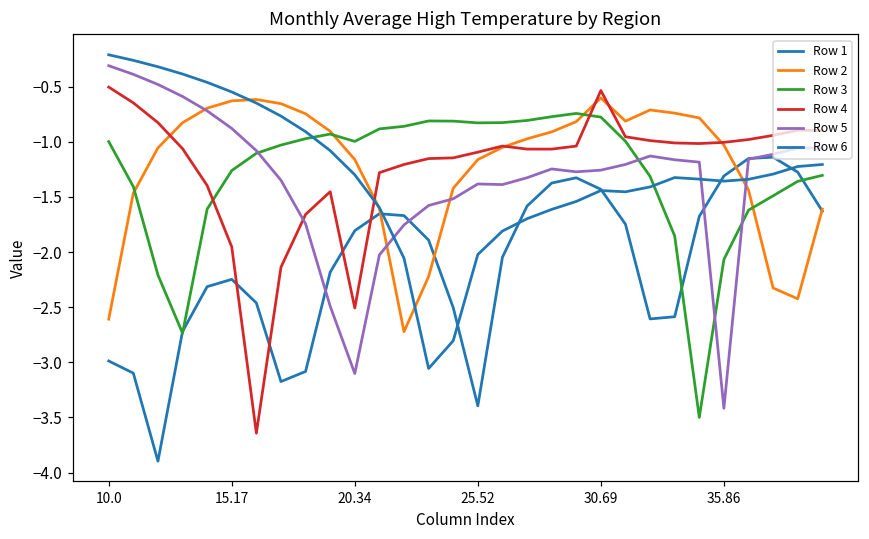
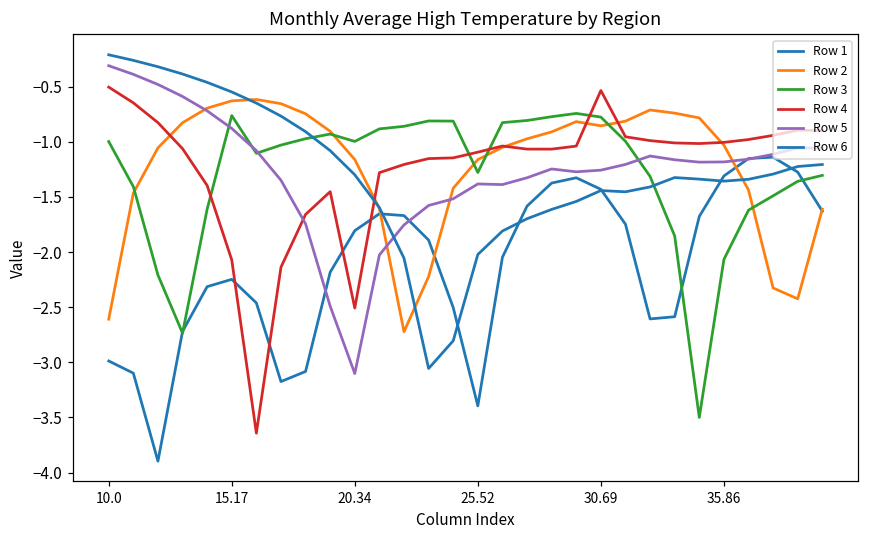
Row 3, 15.17: -1.26 -> -0.76
Row 4, 15.17: -1.95 -> -2.07
Row 3, 25.52: -0.83 -> -1.28
Row 2, 30.69: -0.60 -> -0.86
Row 5, 35.86: -3.42 -> -1.18
